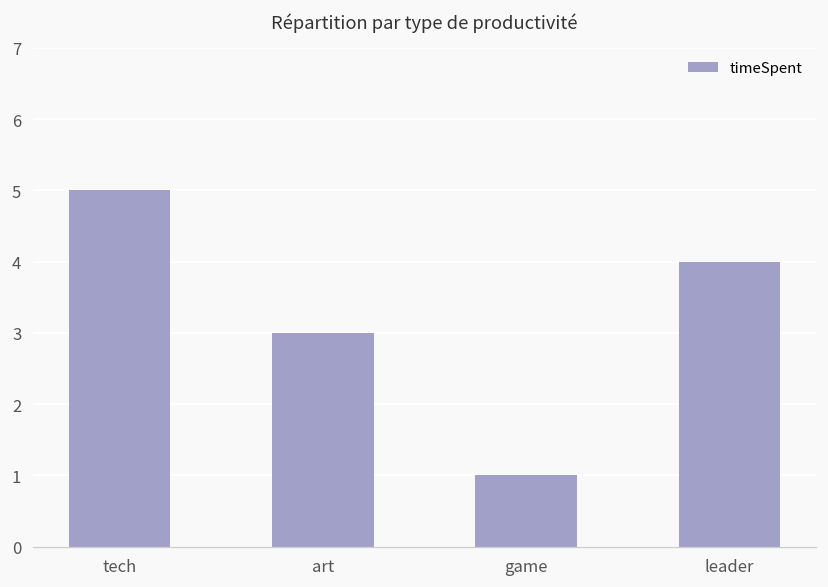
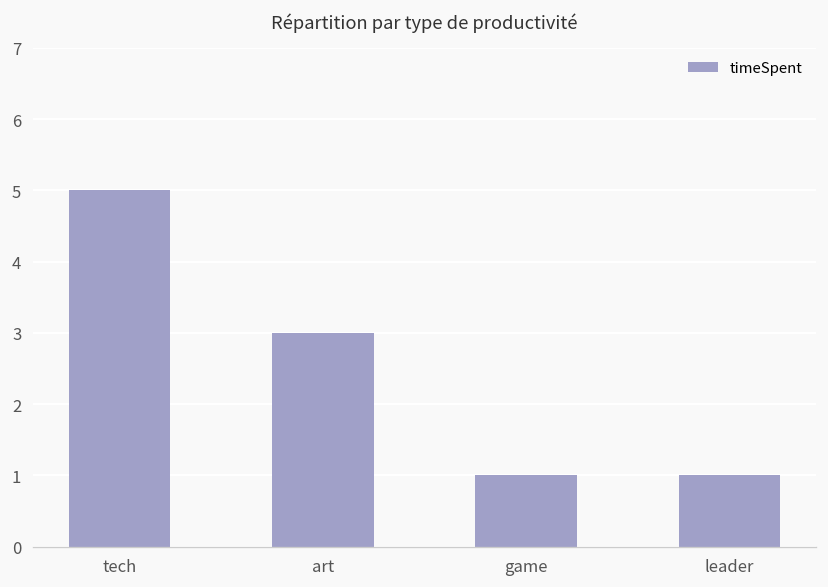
leader: 4 -> 1
